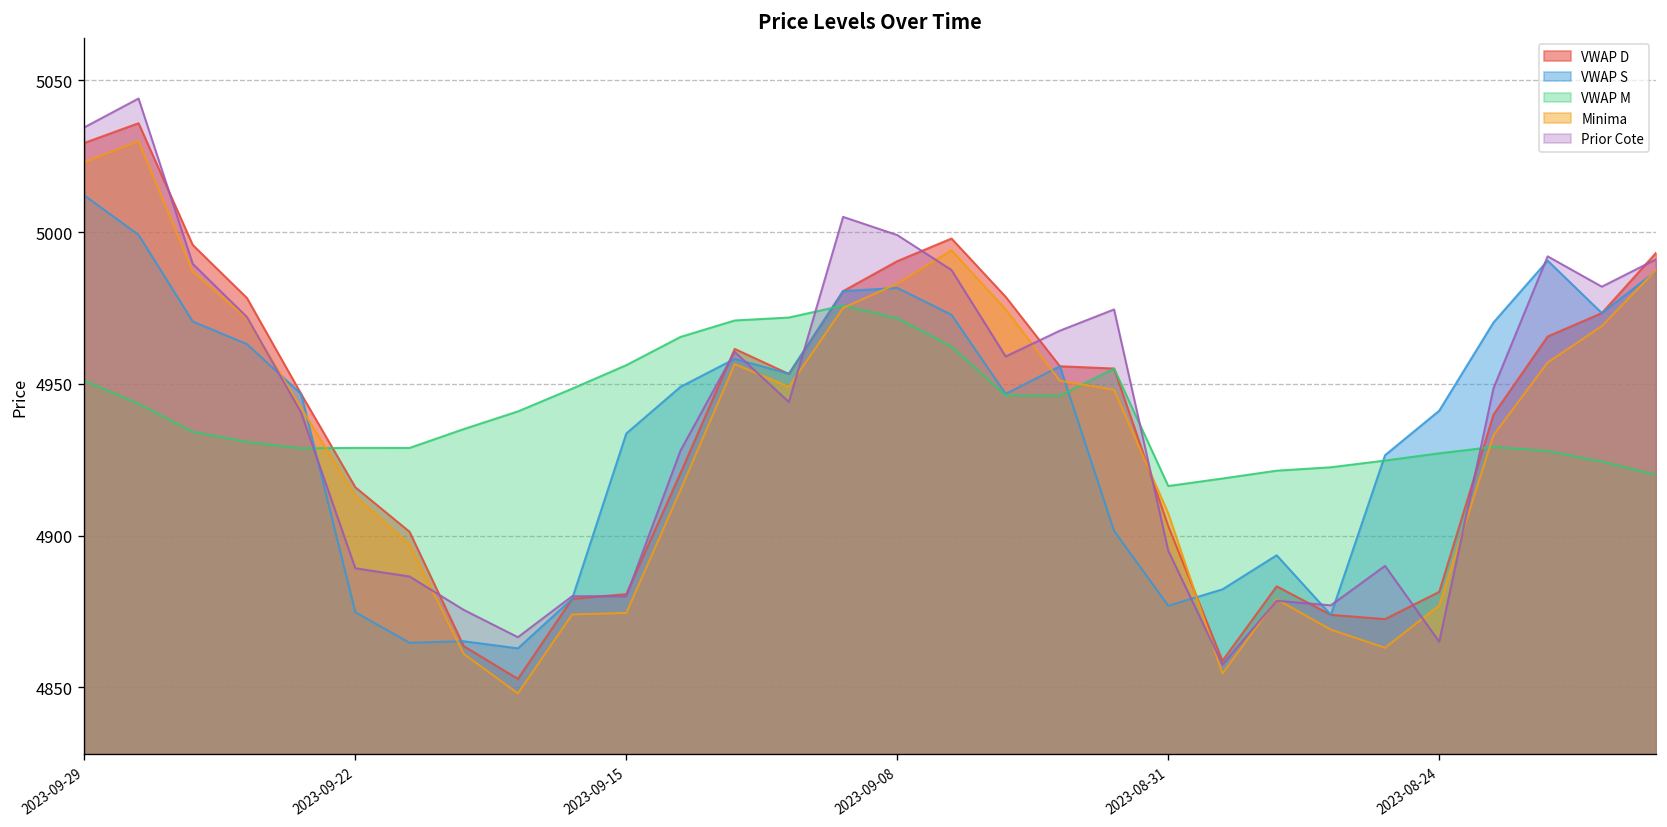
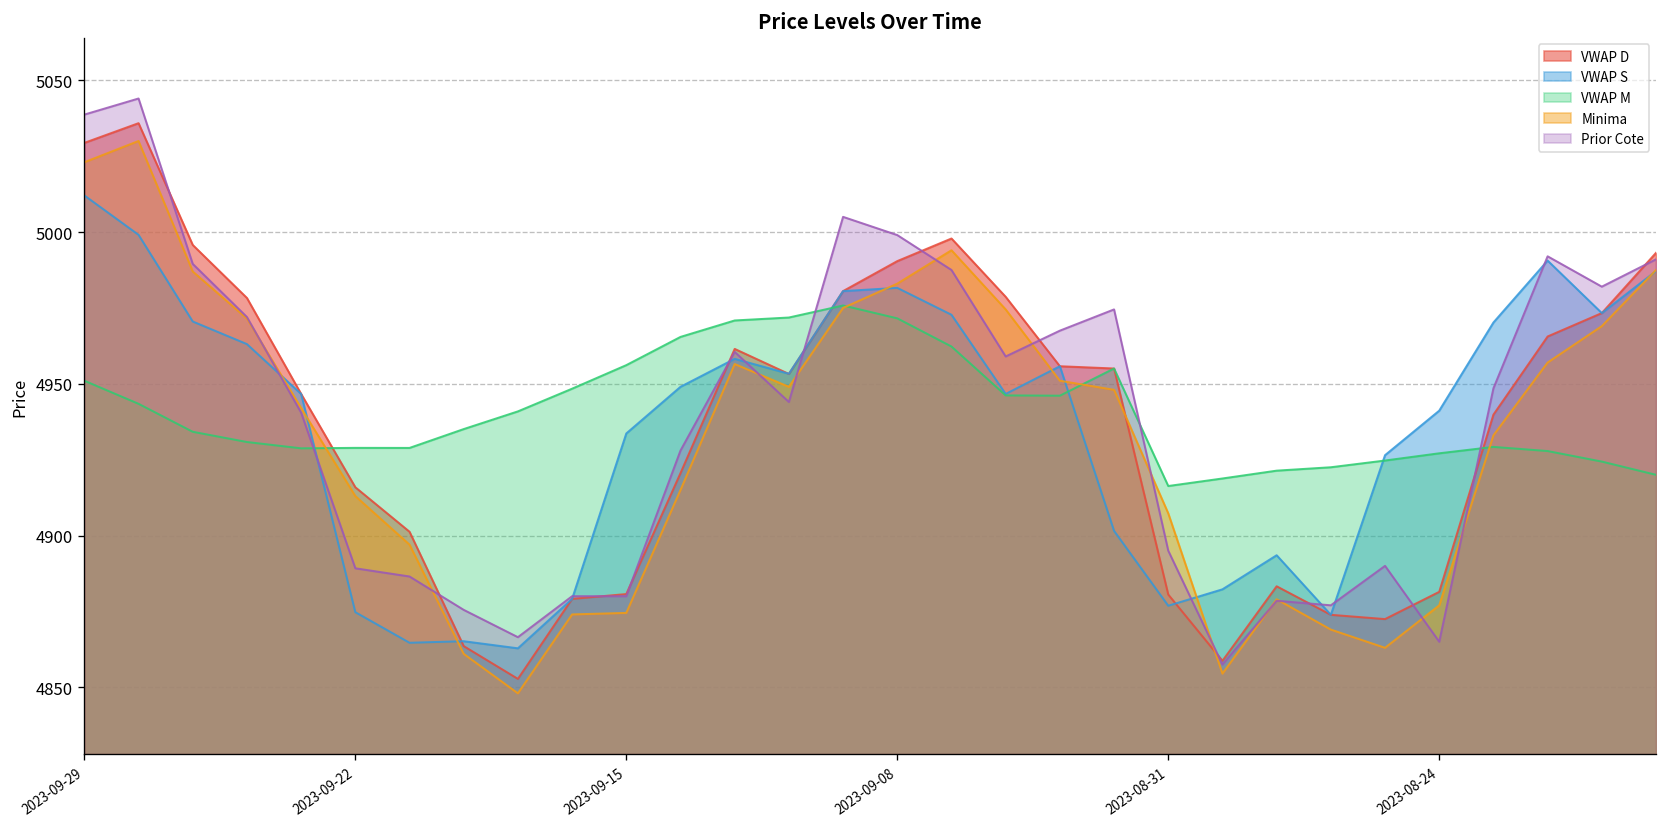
Prior Cote, 2023-09-29: 5035 -> 5039
VWAP D, 2023-08-31: 4903 -> 4881
